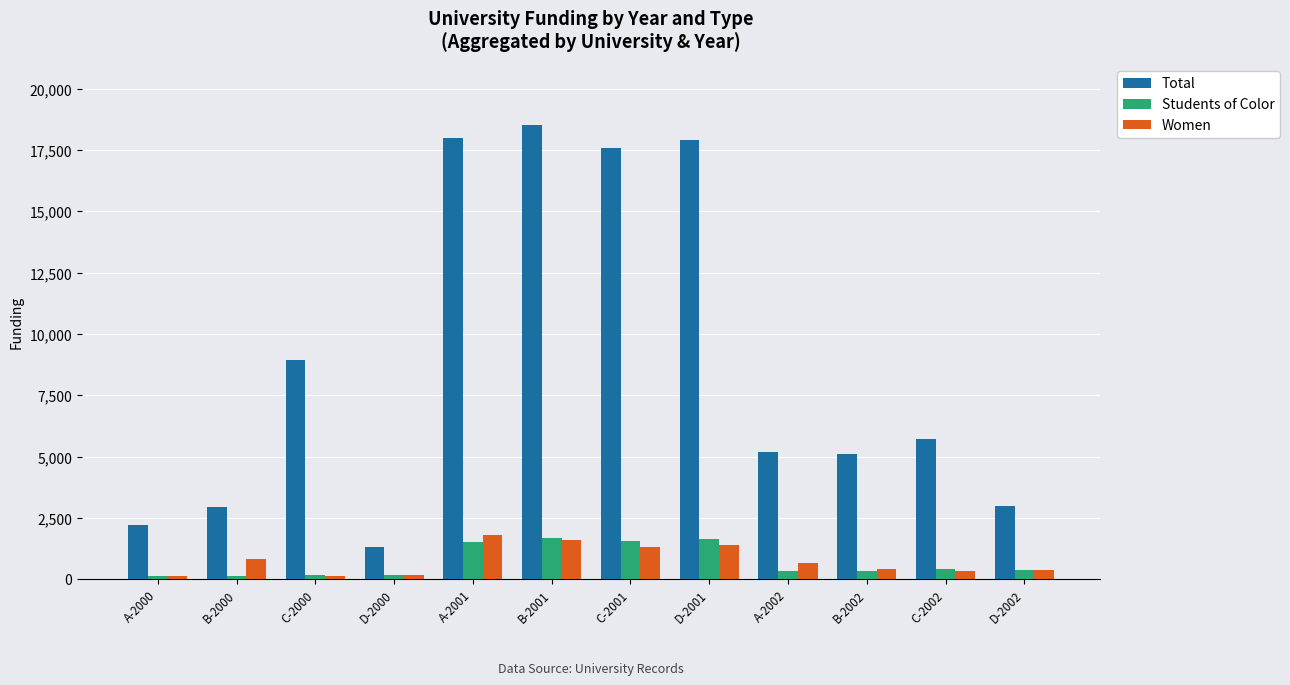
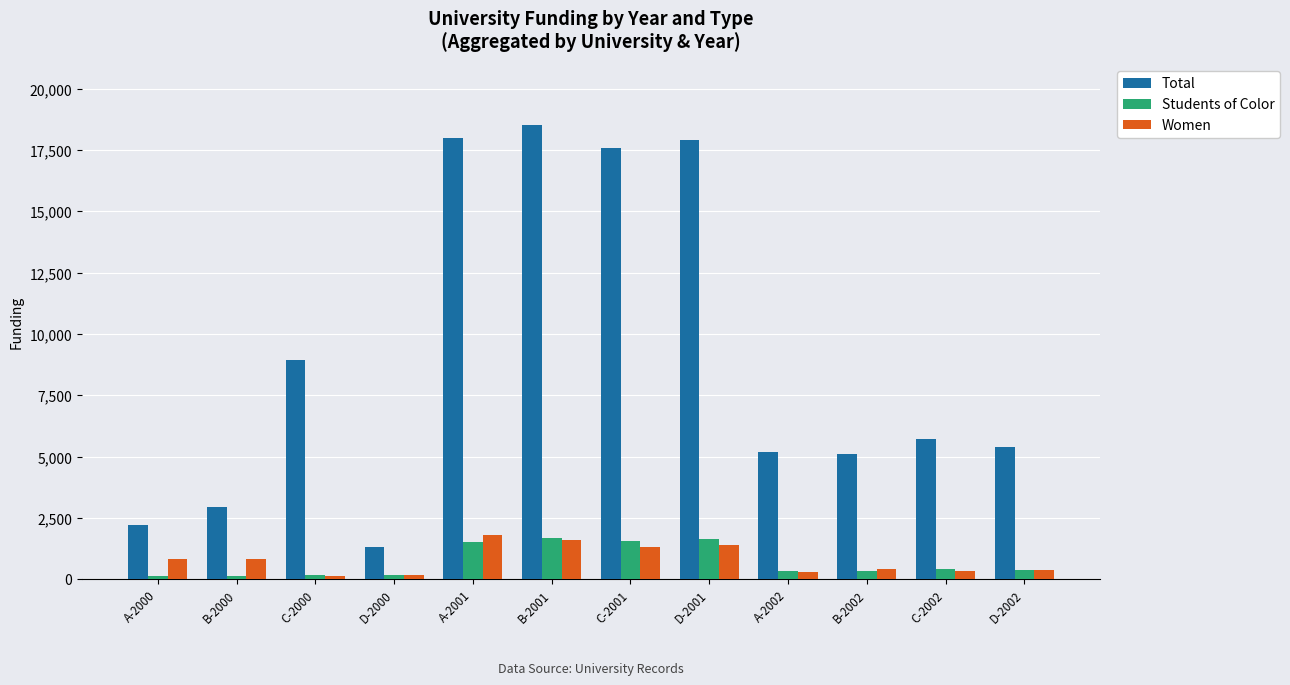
Women, A-2000: 100 -> 800
Women, A-2002: 700 -> 300
Total, D-2002: 3,000 -> 5,400
